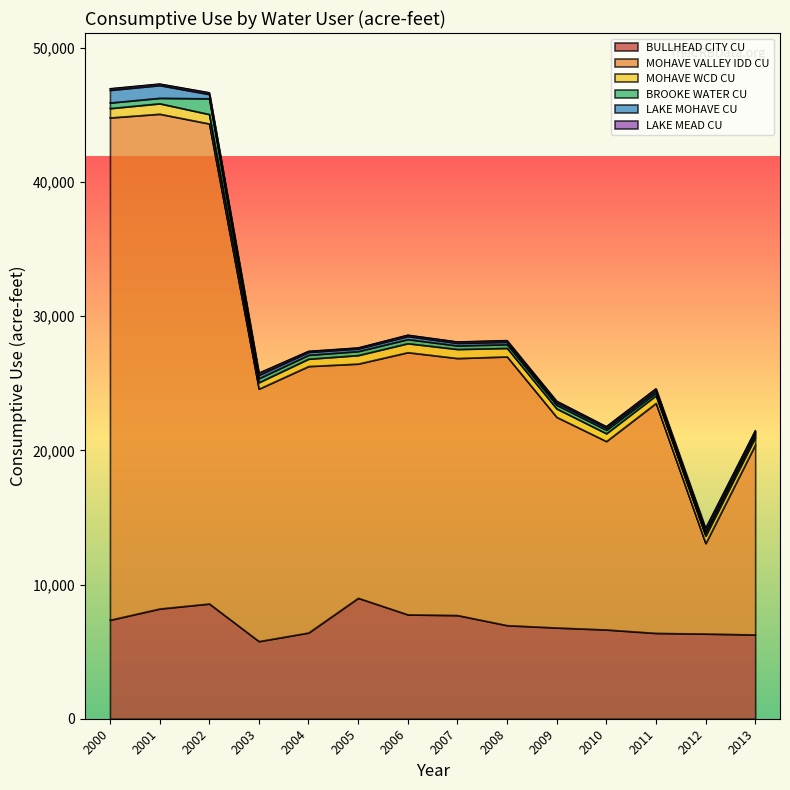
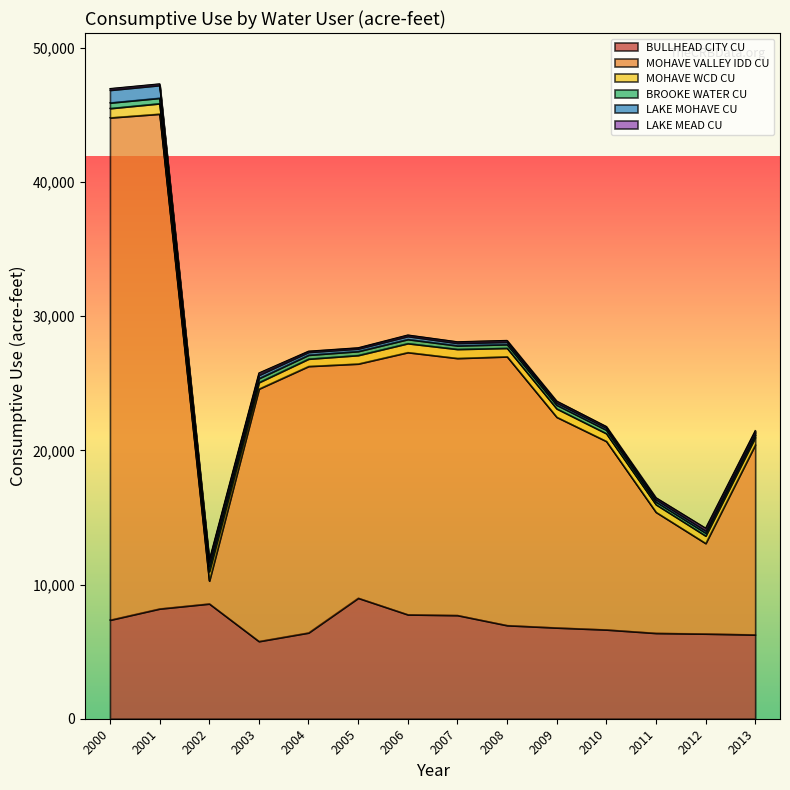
MOHAVE VALLEY IDD CU, 2002: 35,800 -> 1,700
BROOKE WATER CU, 2002: 1,200 -> 400
MOHAVE VALLEY IDD CU, 2011: 17,100 -> 9,000
